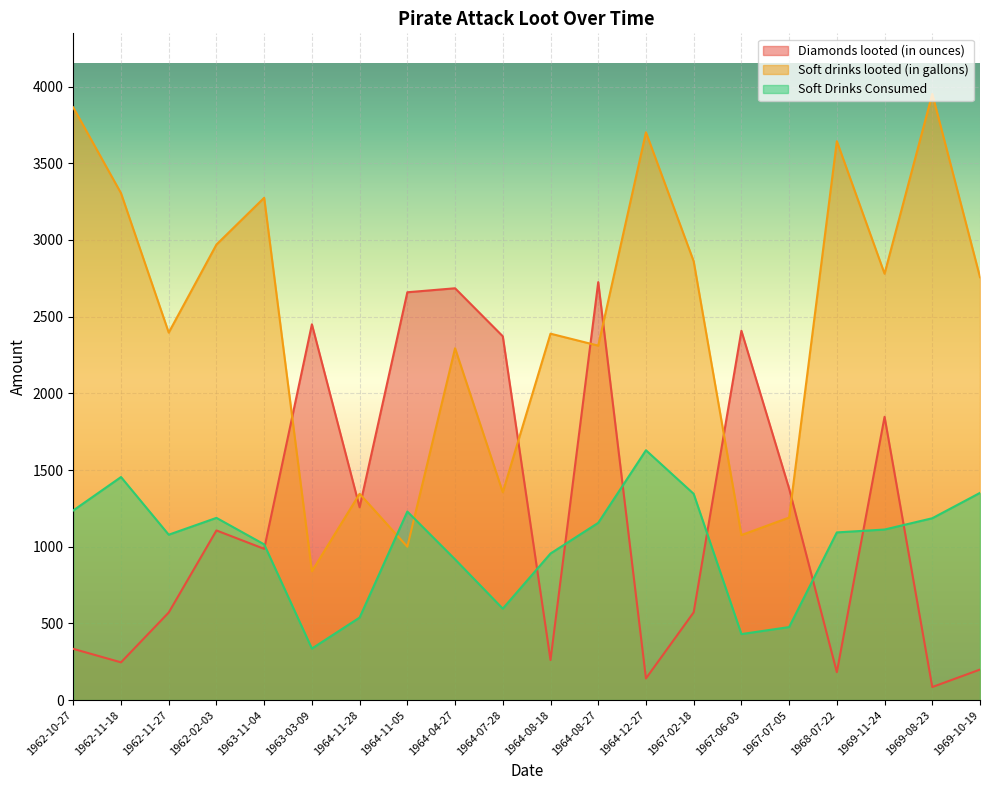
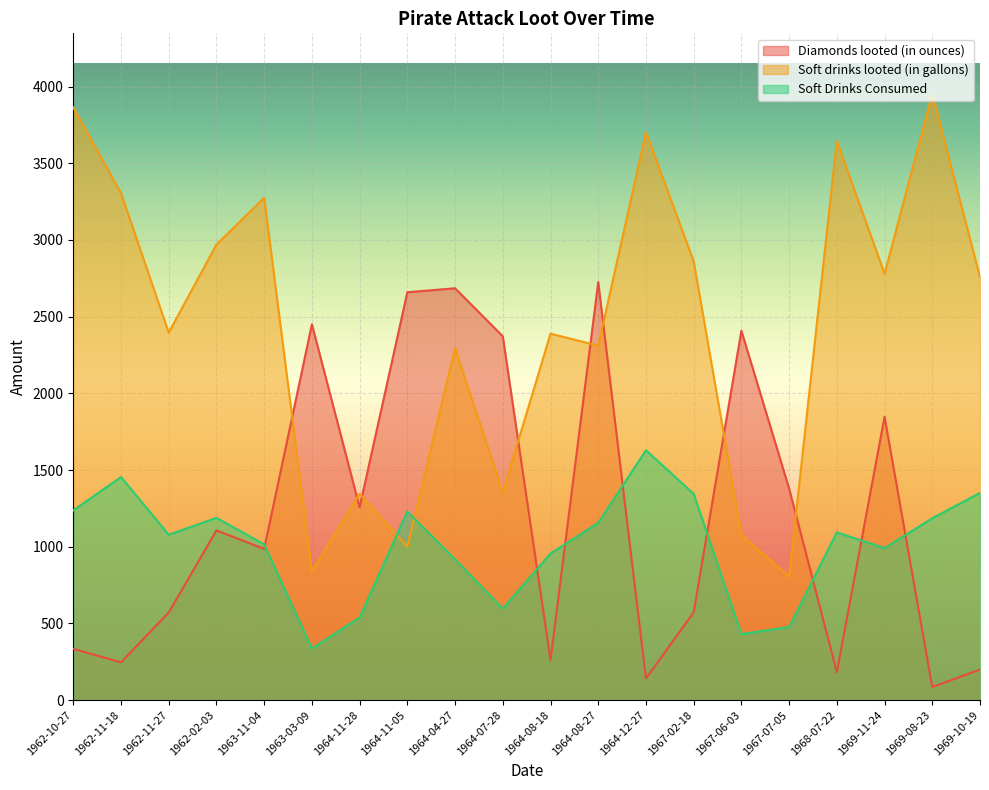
Soft drinks looted (in gallons), 1967-07-05: 1190 -> 810
Soft Drinks Consumed, 1969-11-24: 1110 -> 990
